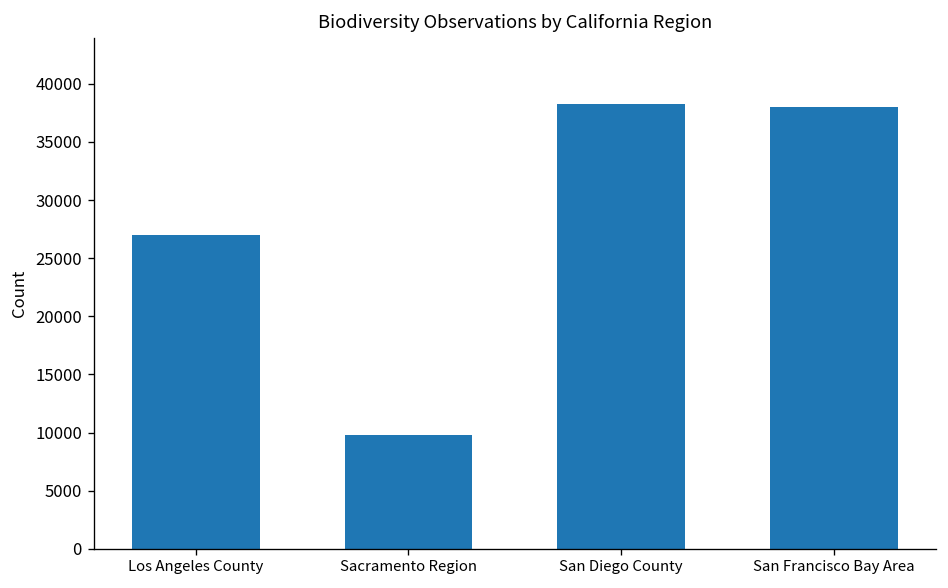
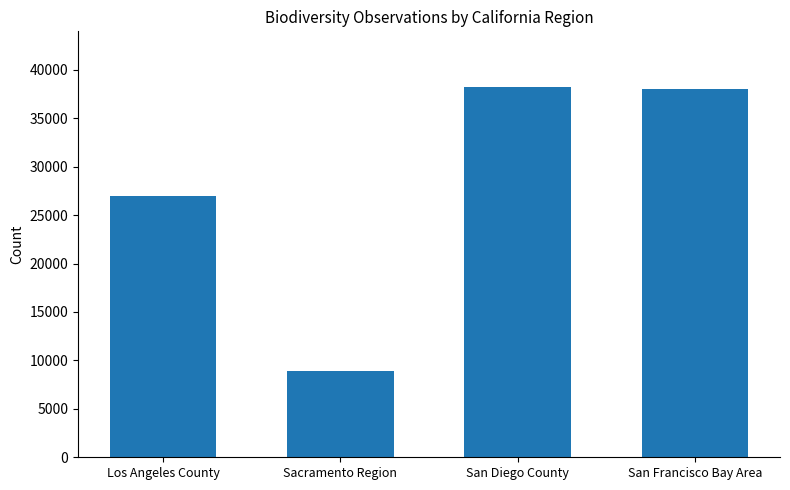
Sacramento Region: 10000 -> 9000
